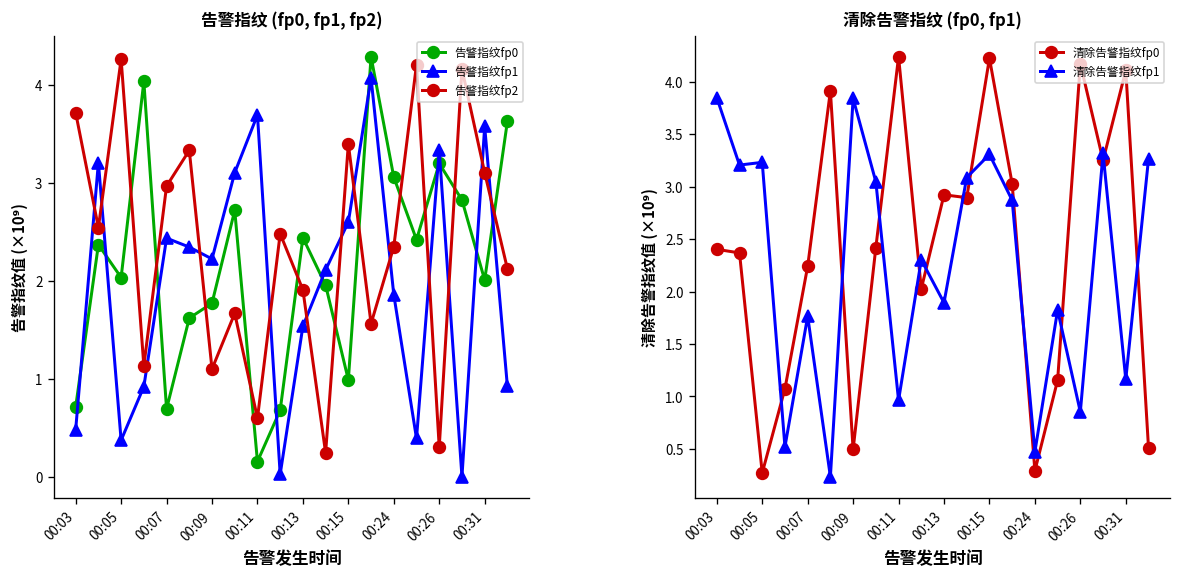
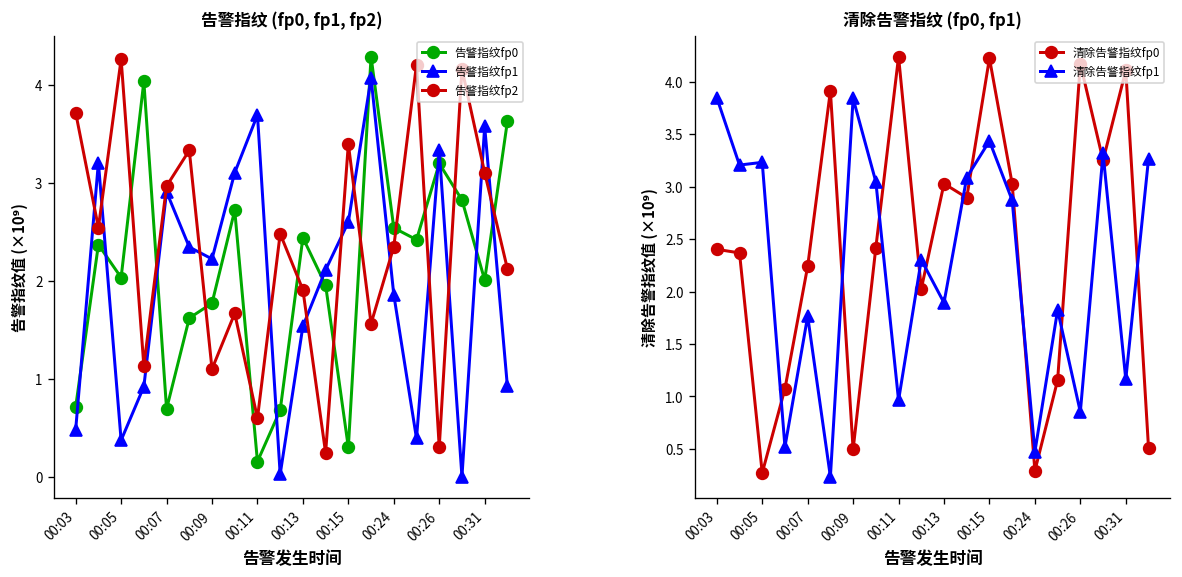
告警指纹 (fp0, fp1, fp2), 告警指纹fp1, 00:07: 2.4 -> 2.9
告警指纹 (fp0, fp1, fp2), 告警指纹fp0, 00:15: 1.0 -> 0.3
告警指纹 (fp0, fp1, fp2), 告警指纹fp0, 00:24: 3.1 -> 2.5
清除告警指纹 (fp0, fp1), 清除告警指纹fp0, 00:13: 2.9 -> 3.0
清除告警指纹 (fp0, fp1), 清除告警指纹fp1, 00:15: 3.3 -> 3.4
